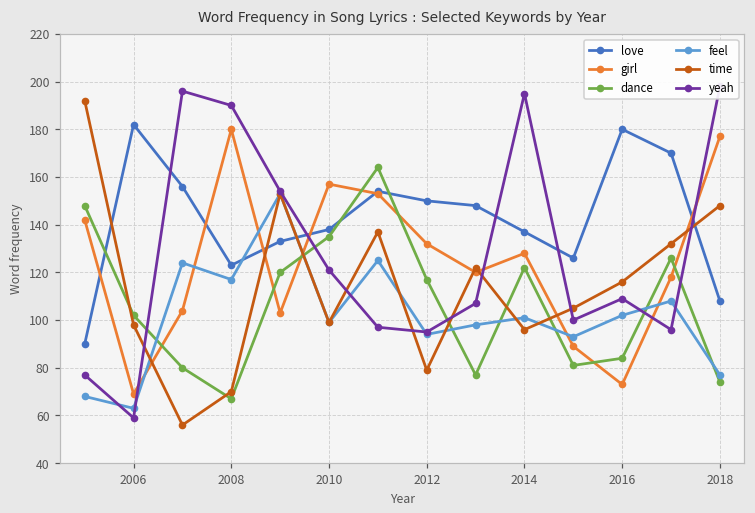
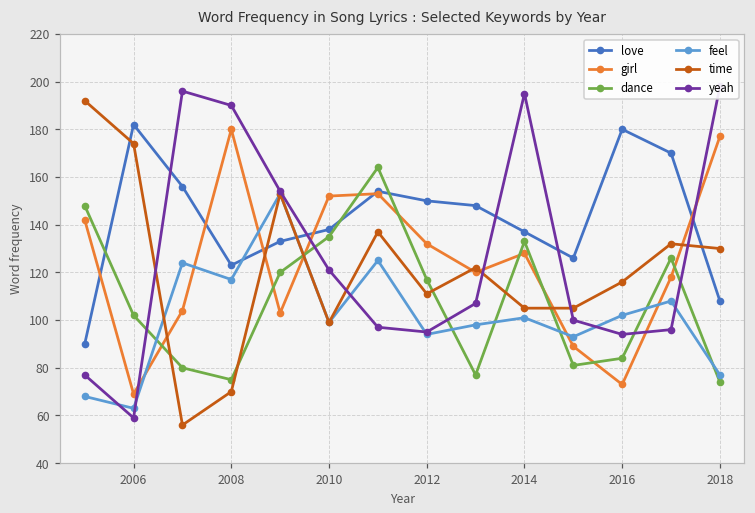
time, 2006: 98 -> 174
dance, 2008: 67 -> 75
girl, 2010: 157 -> 152
time, 2012: 79 -> 111
dance, 2014: 122 -> 133
time, 2014: 96 -> 105
yeah, 2016: 109 -> 94
time, 2018: 148 -> 130
